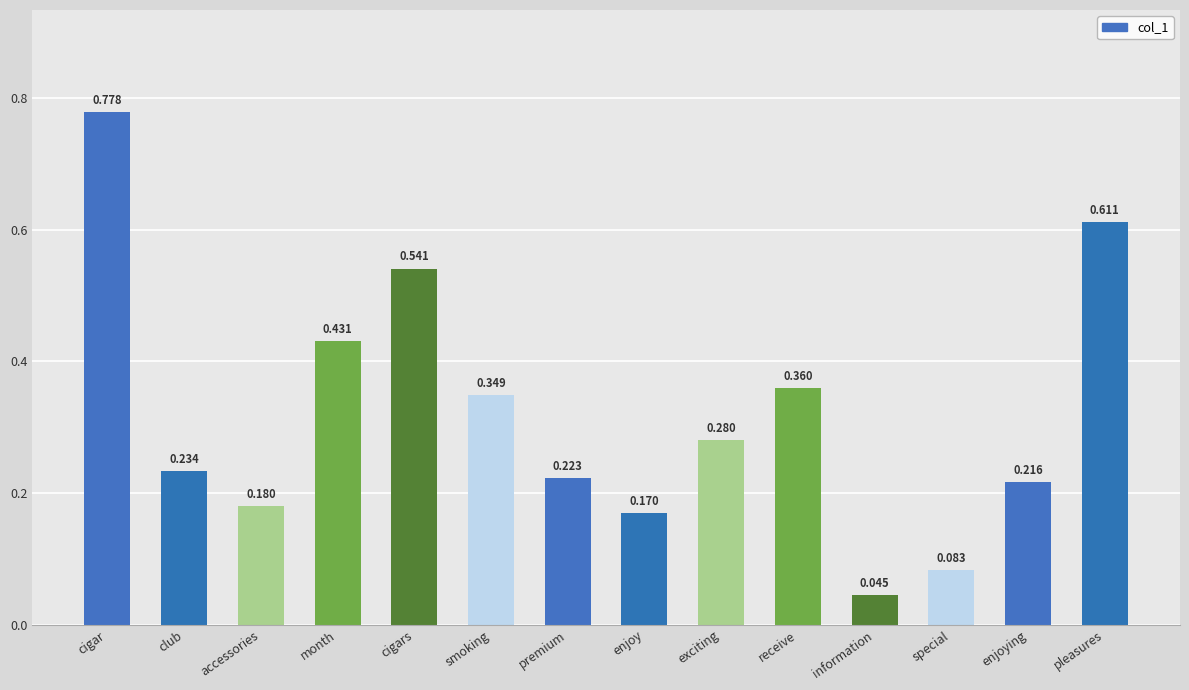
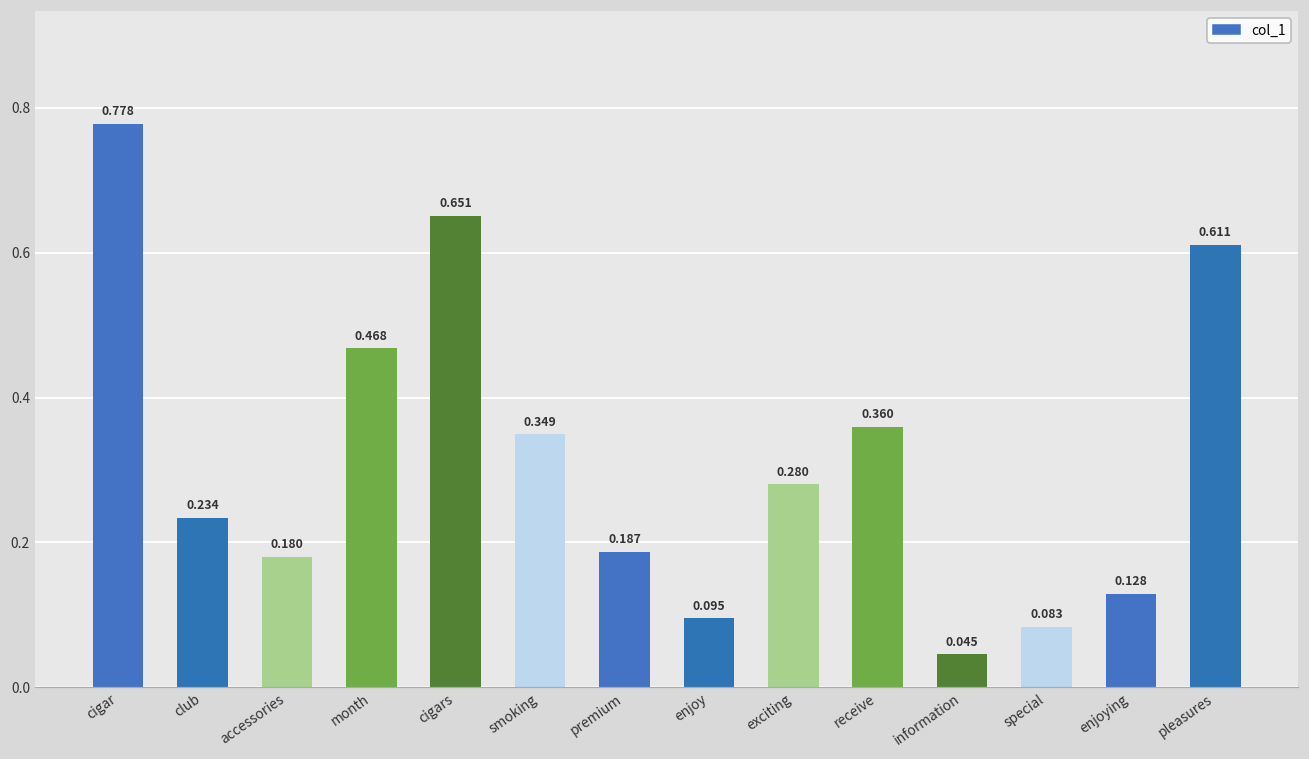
month: 0.431 -> 0.468
cigars: 0.541 -> 0.651
premium: 0.223 -> 0.187
enjoy: 0.170 -> 0.095
enjoying: 0.216 -> 0.128
